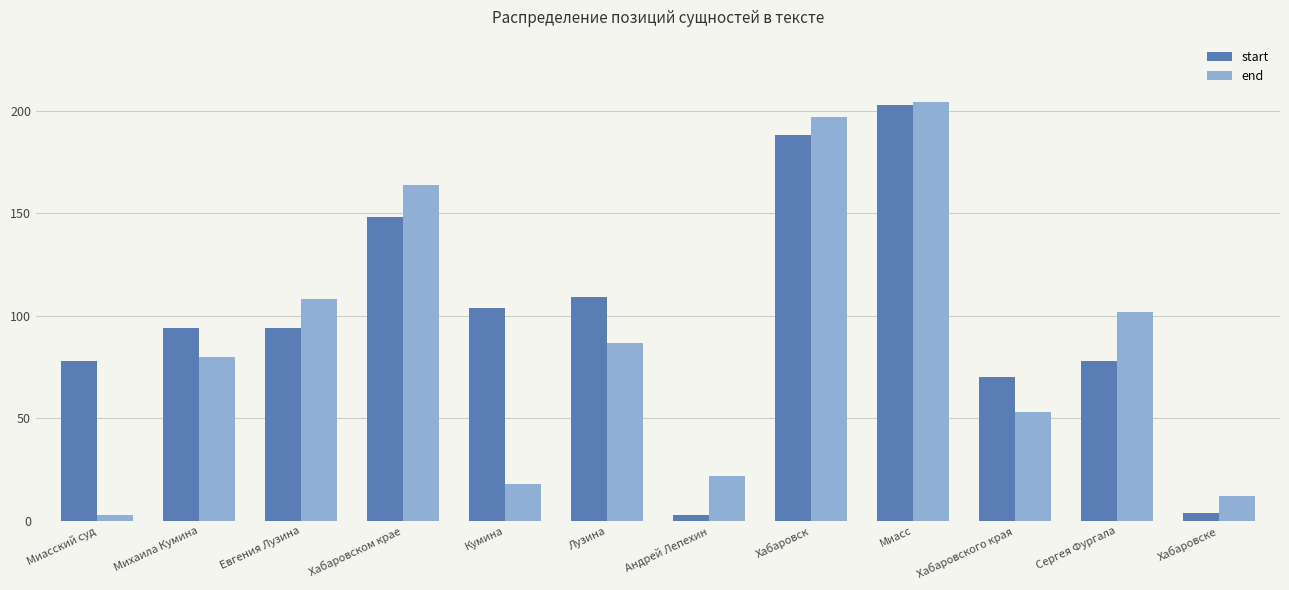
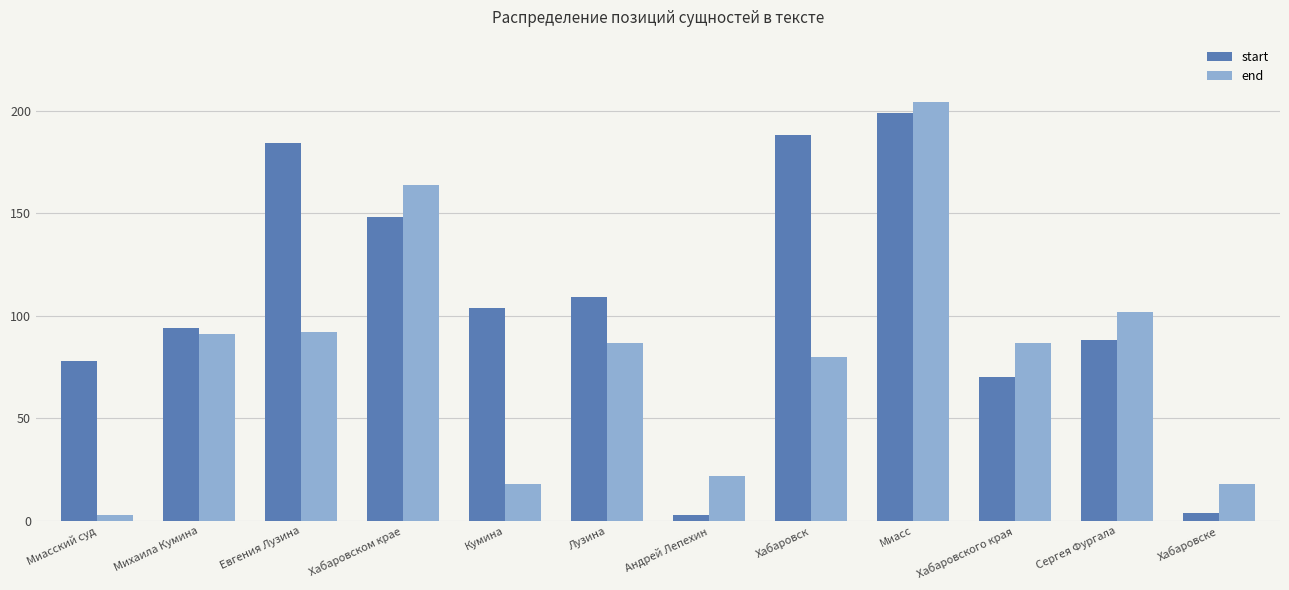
end, Михаила Кумина: 80 -> 91
start, Евгения Лузина: 94 -> 184
end, Евгения Лузина: 108 -> 92
end, Хабаровск: 197 -> 80
start, Миасс: 203 -> 199
end, Хабаровского края: 53 -> 87
start, Сергея Фургала: 78 -> 88
end, Хабаровске: 12 -> 18
